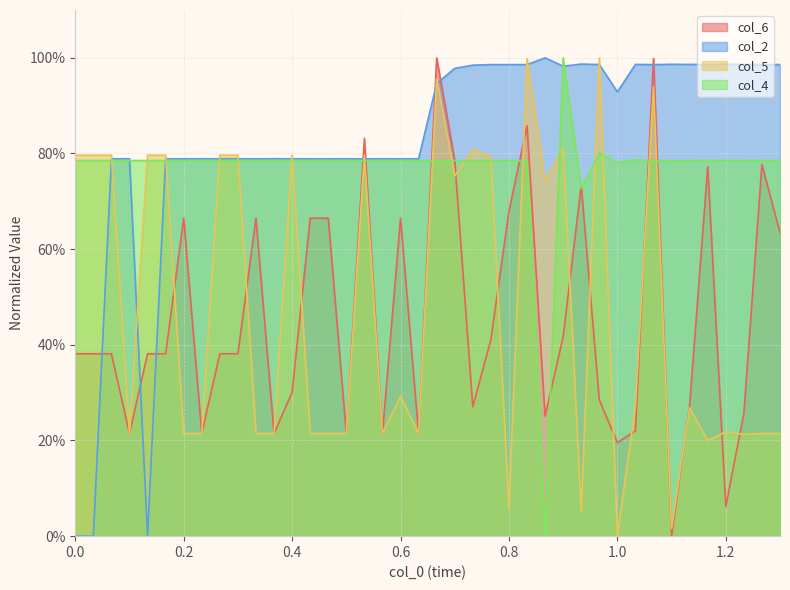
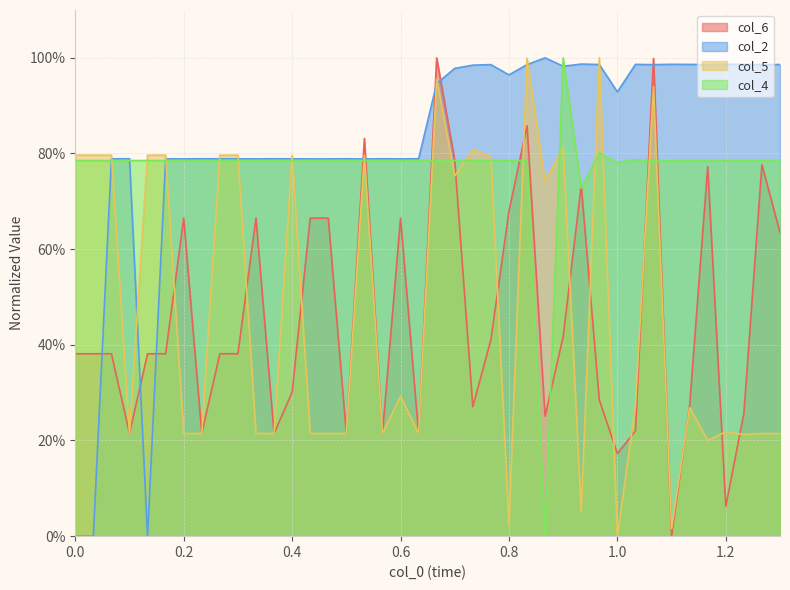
col_2, 0.8: 99% -> 96%
col_5, 0.8: 6% -> 2%
col_6, 1.0: 20% -> 17%
